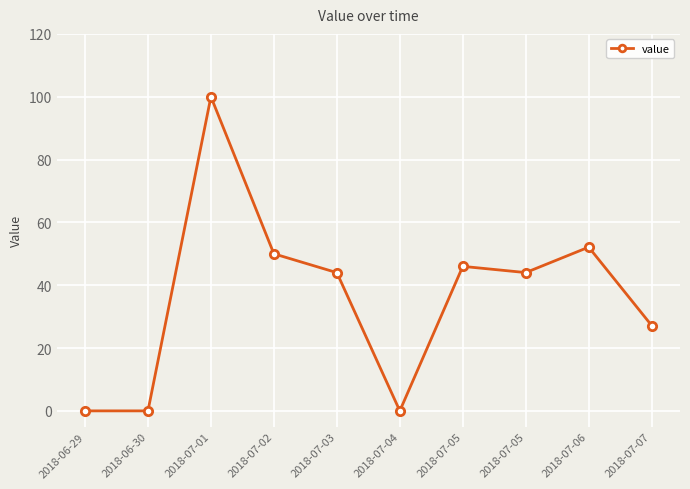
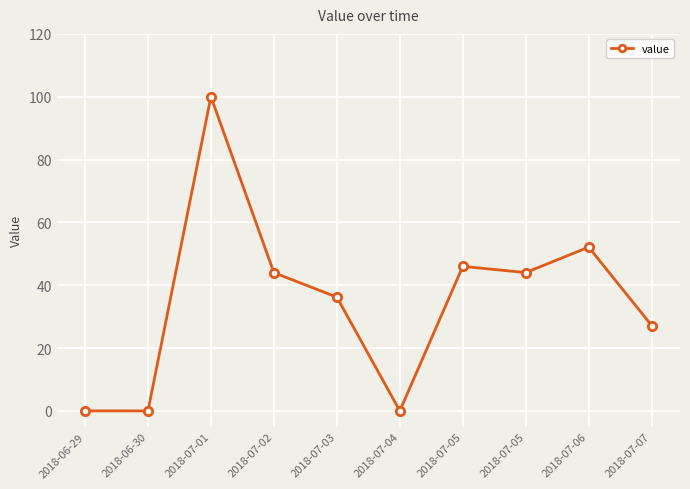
2018-07-02: 50 -> 44
2018-07-03: 44 -> 36
